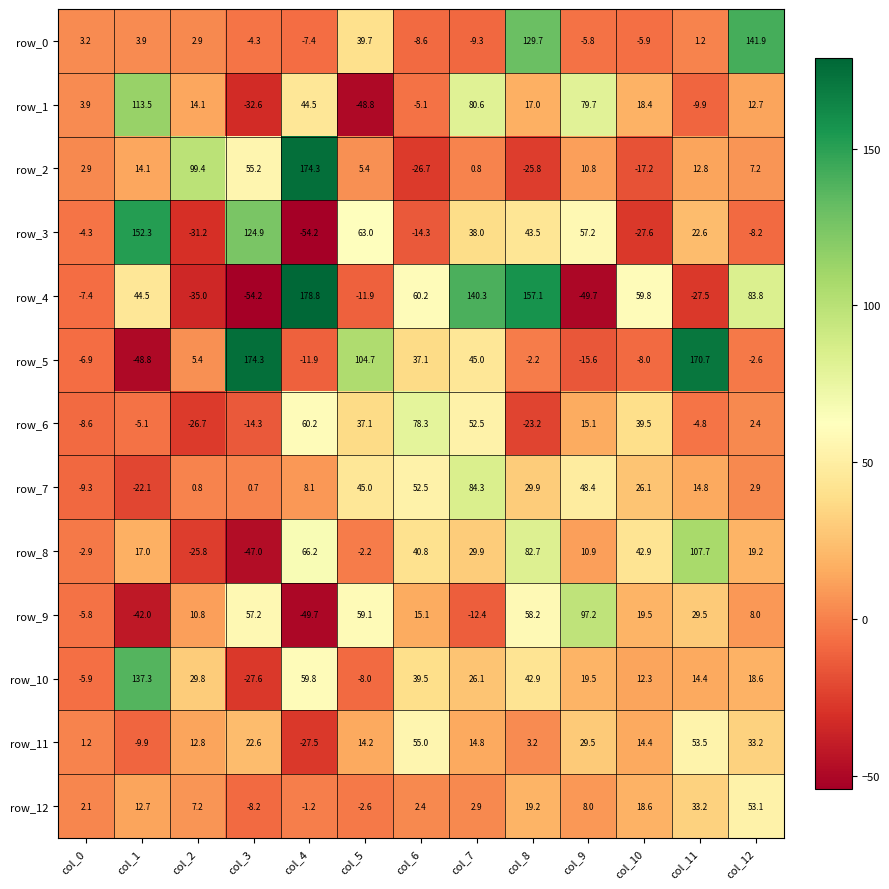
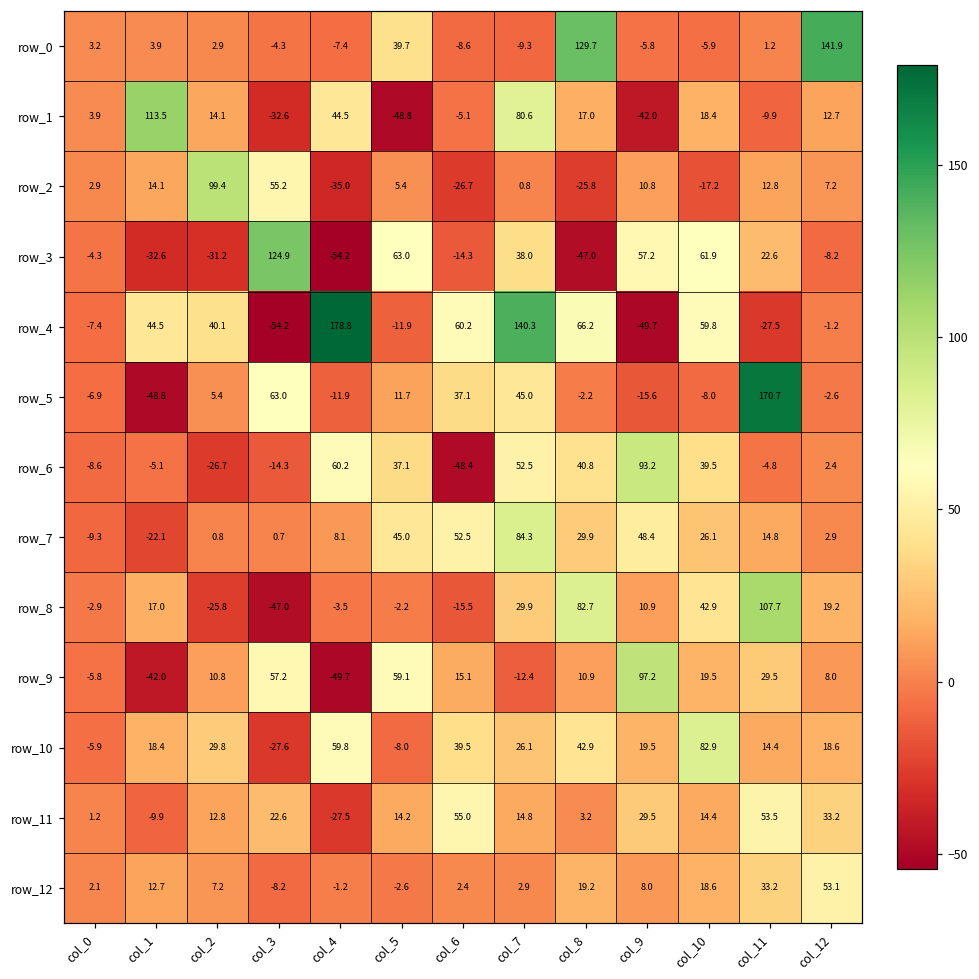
row_1, col_9: 79.7 -> -42.0
row_2, col_4: 174.3 -> -35.0
row_3, col_1: 152.3 -> -32.6
row_3, col_8: 43.5 -> -47.0
row_3, col_10: -27.6 -> 61.9
row_4, col_2: -35.0 -> 40.1
row_4, col_8: 157.1 -> 66.2
row_4, col_12: 83.8 -> -1.2
row_5, col_3: 174.3 -> 63.0
row_5, col_5: 104.7 -> 11.7
row_6, col_6: 78.3 -> -48.4
row_6, col_8: -23.2 -> 40.8
row_6, col_9: 15.1 -> 93.2
row_8, col_4: 66.2 -> -3.5
row_8, col_6: 40.8 -> -15.5
row_9, col_8: 58.2 -> 10.9
row_10, col_1: 137.3 -> 18.4
row_10, col_10: 12.3 -> 82.9
